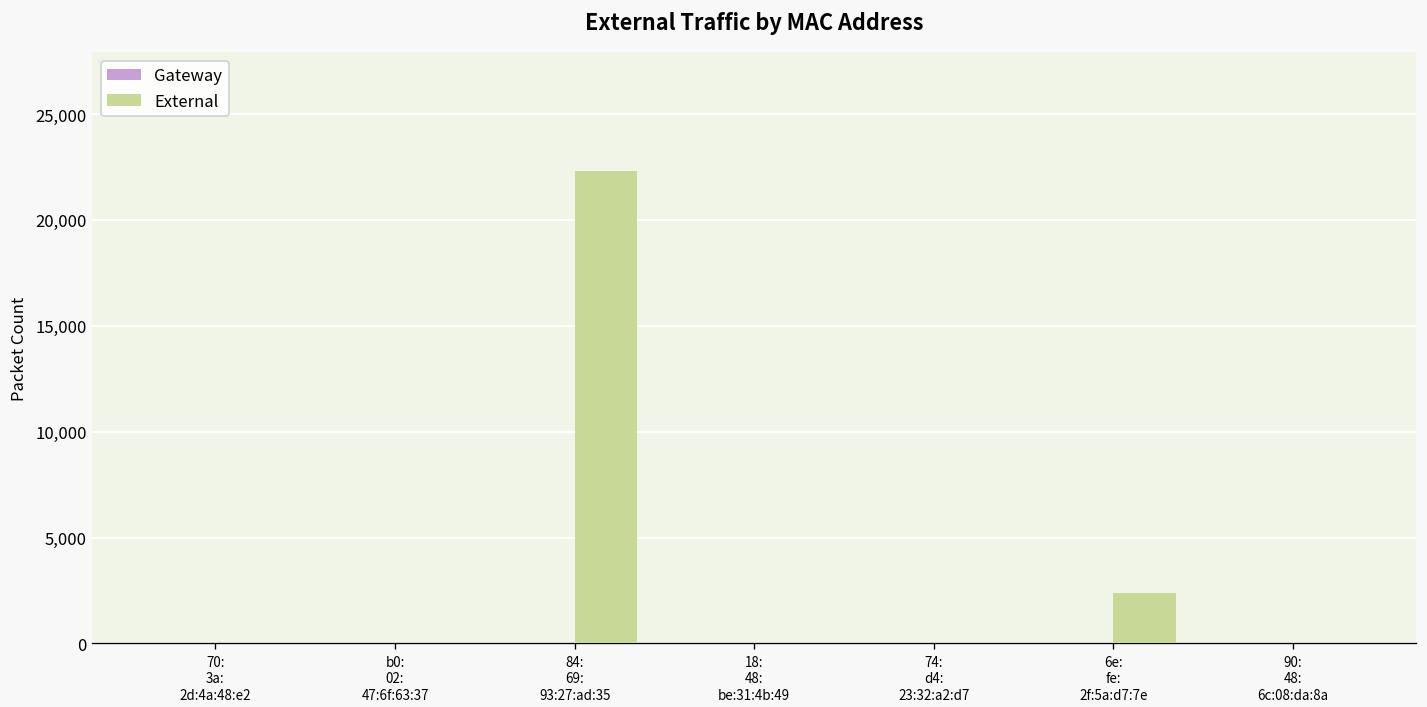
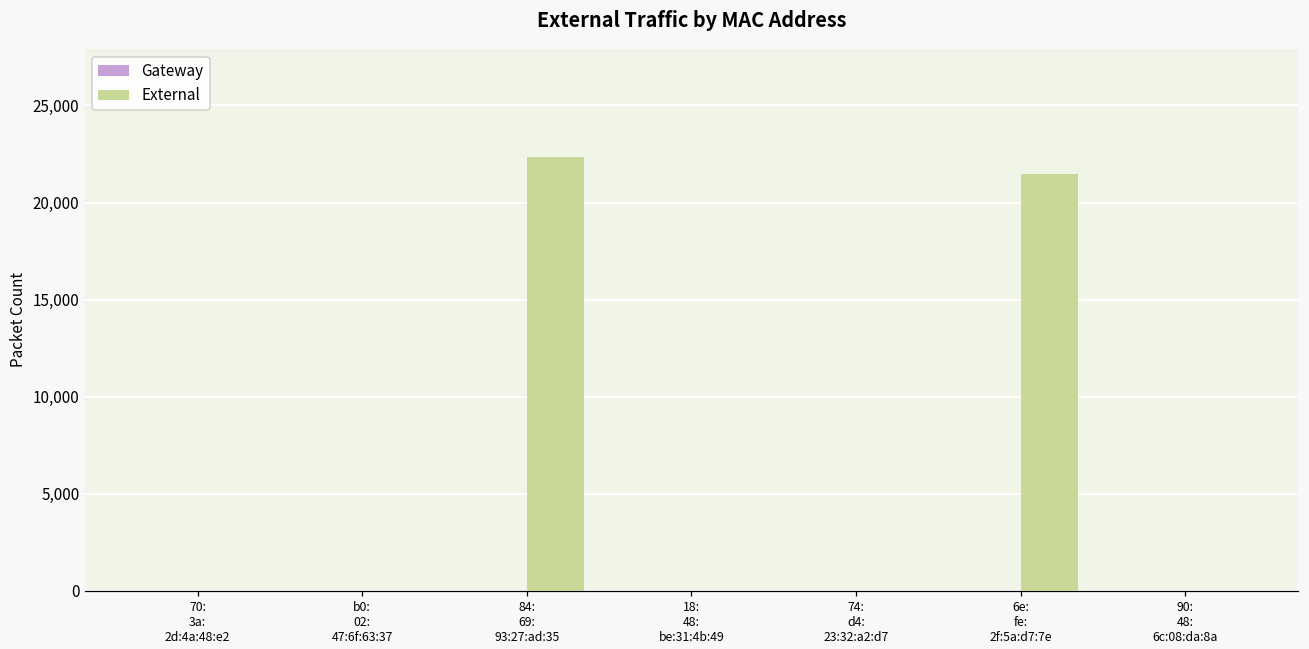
External, 6e: fe: 2f:5a:d7:7e: 2,400 -> 21,500
